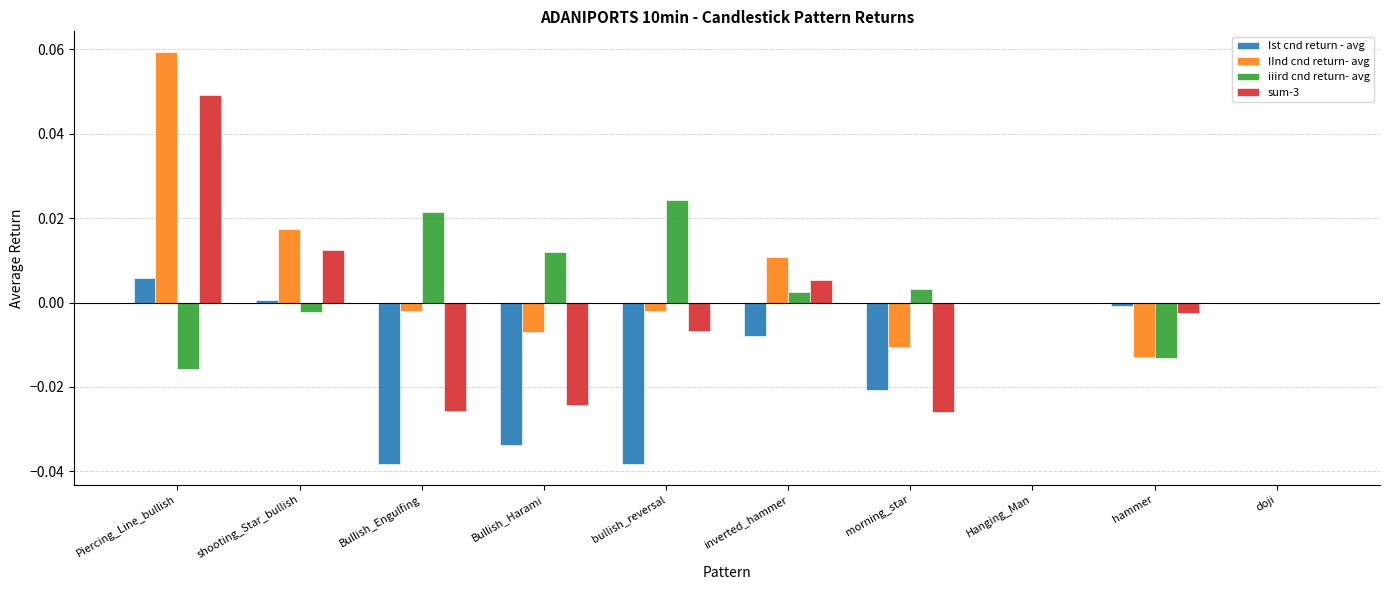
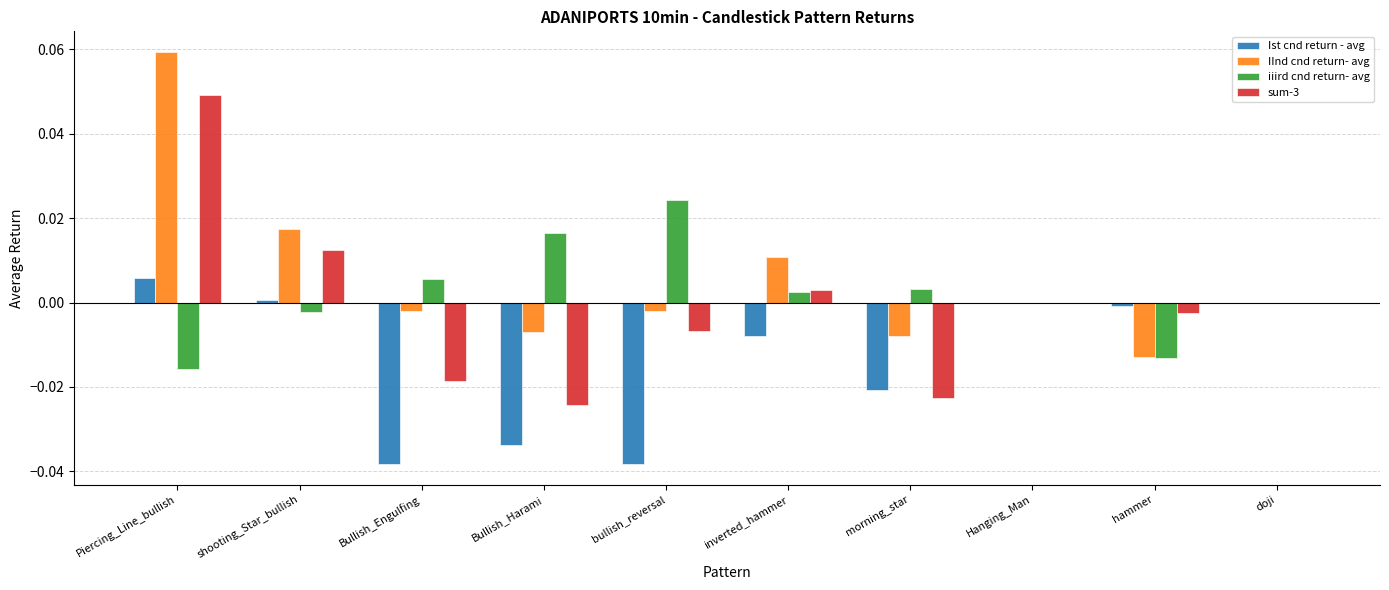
iiird cnd return- avg, Bullish_Engulfing: 0.022 -> 0.006
sum-3, Bullish_Engulfing: -0.026 -> -0.019
iiird cnd return- avg, Bullish_Harami: 0.012 -> 0.016
sum-3, inverted_hammer: 0.005 -> 0.003
IInd cnd return- avg, morning_star: -0.011 -> -0.008
sum-3, morning_star: -0.026 -> -0.023
